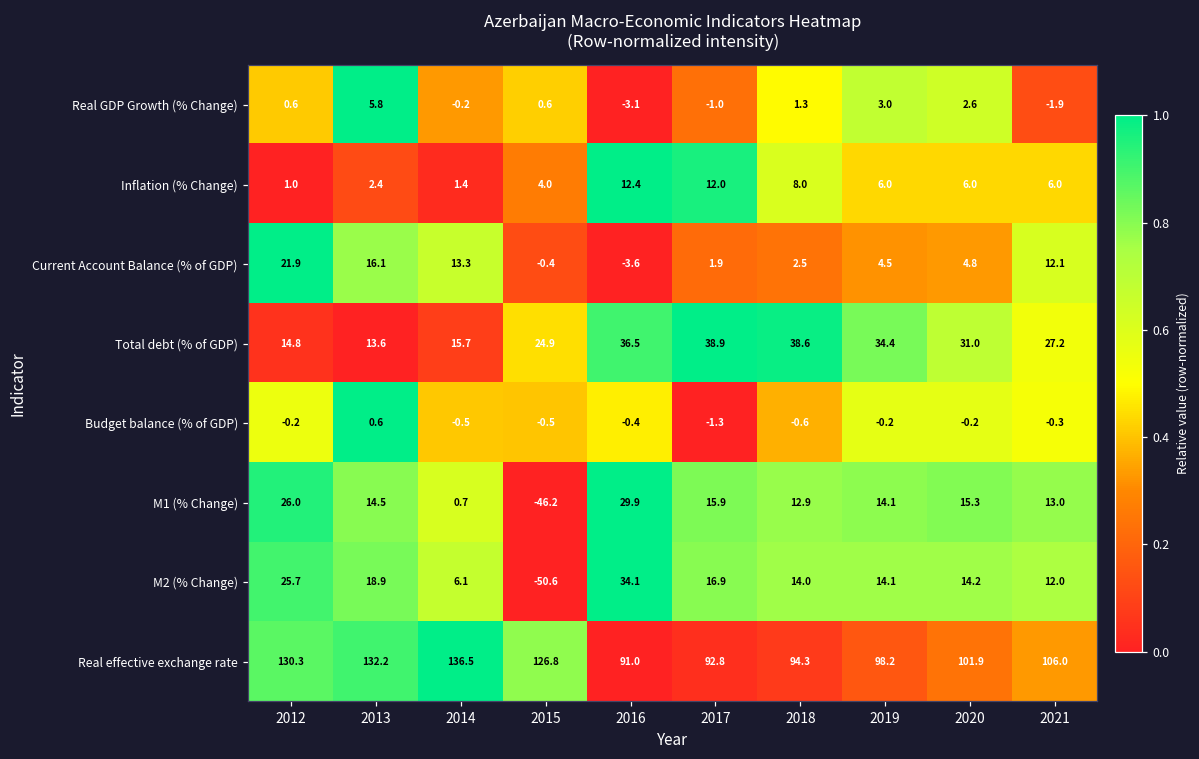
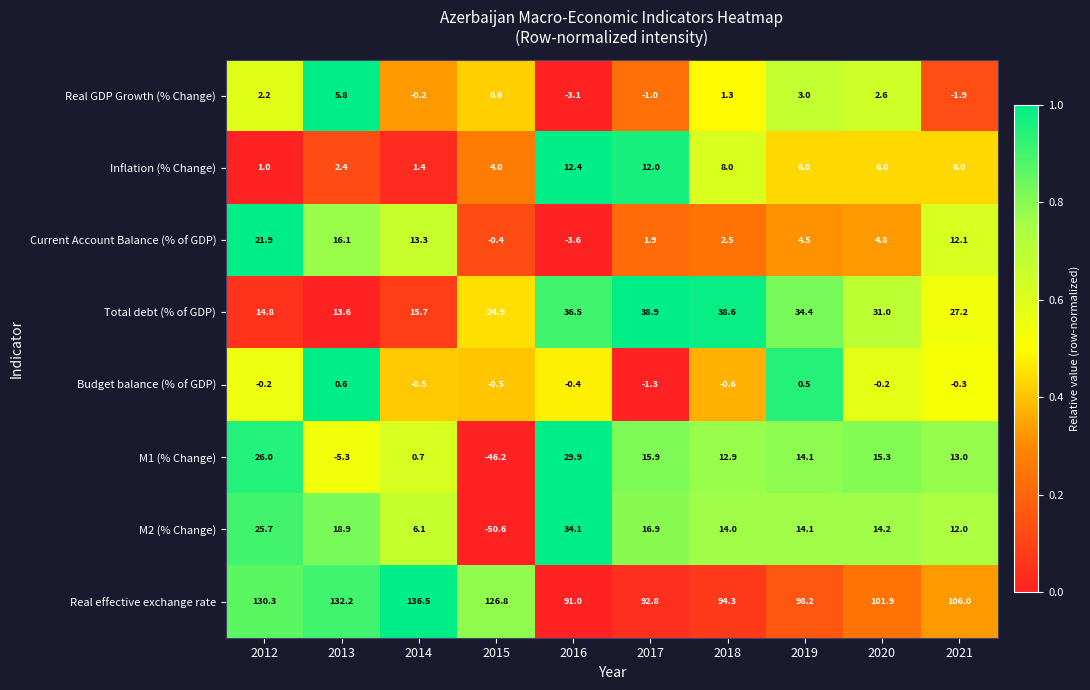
Real GDP Growth (% Change), 2012: 0.6 -> 2.2
Budget balance (% of GDP), 2019: -0.2 -> 0.5
M1 (% Change), 2013: 14.5 -> -5.3
